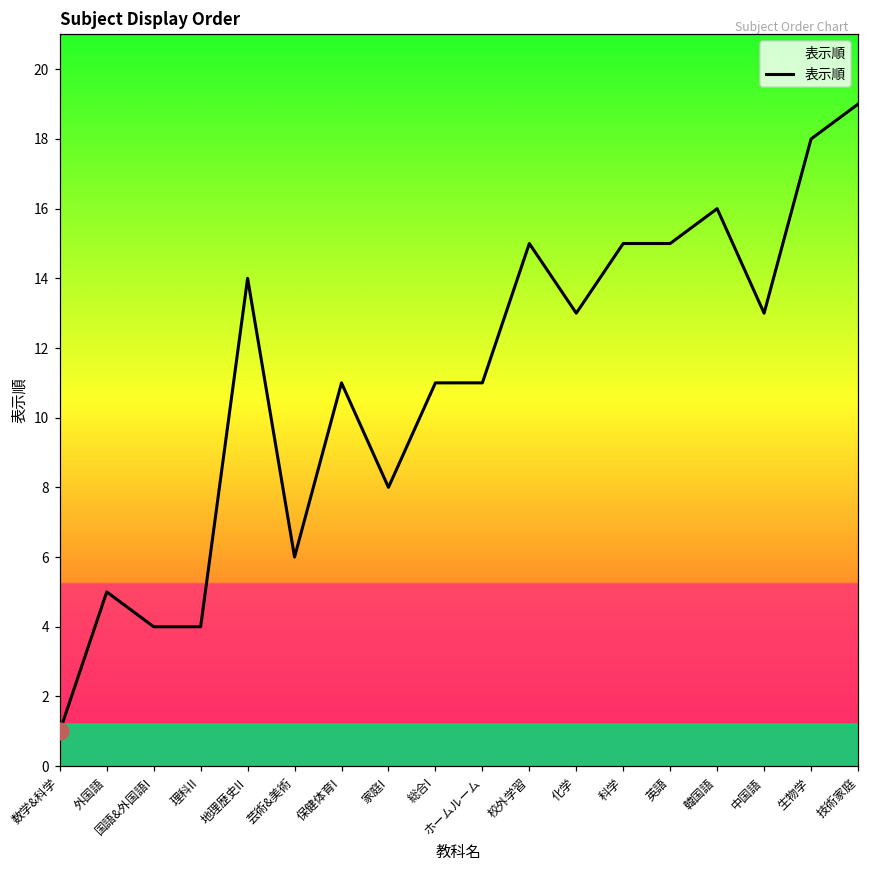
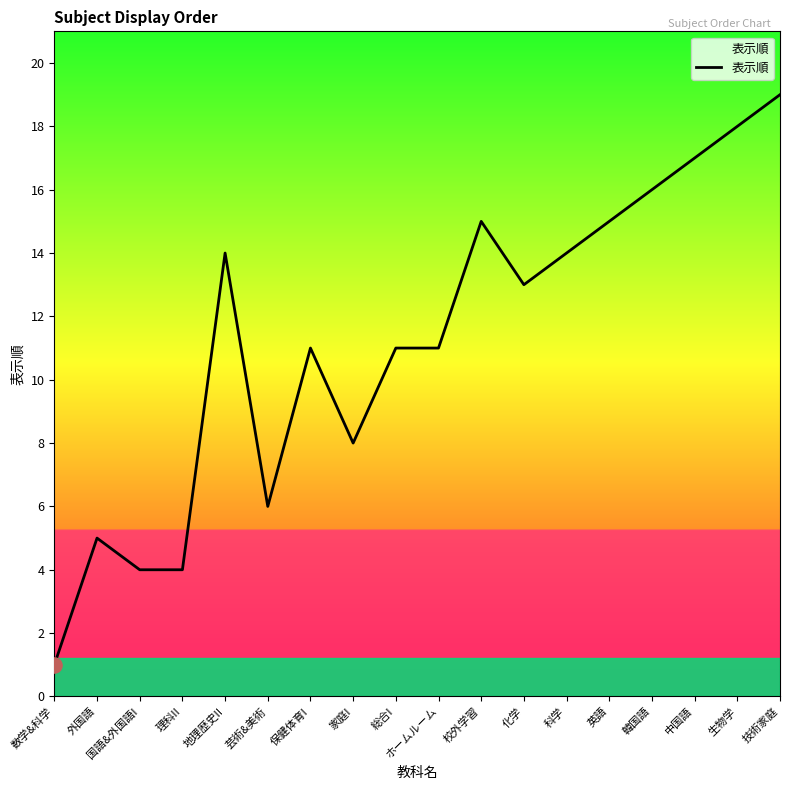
表示順, 科学: 15 -> 14
表示順, 中国語: 13 -> 17
